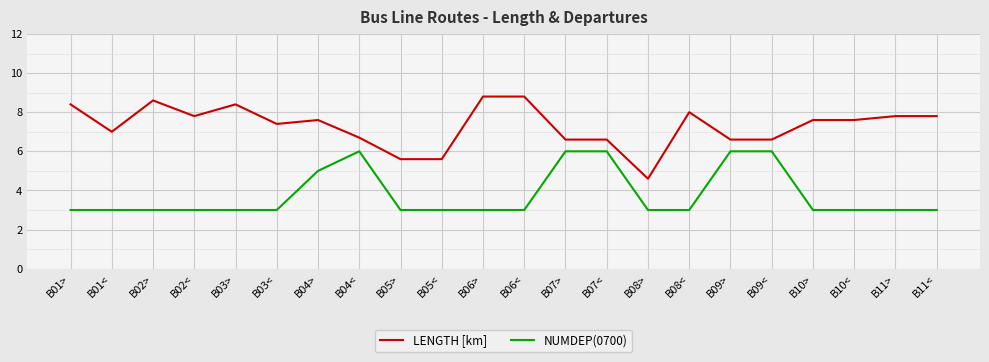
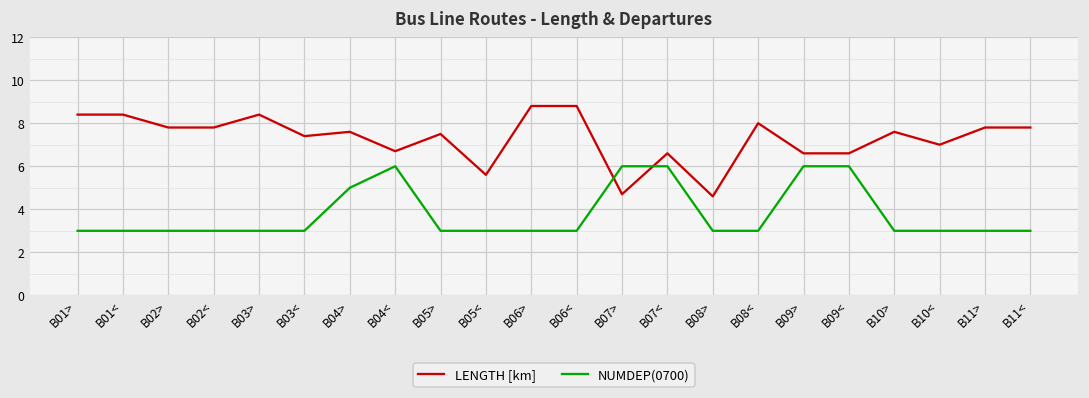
LENGTH [km], B01<: 7.0 -> 8.4
LENGTH [km], B02>: 8.6 -> 7.8
LENGTH [km], B05>: 5.6 -> 7.5
LENGTH [km], B07>: 6.6 -> 4.7
LENGTH [km], B10<: 7.6 -> 7.0
